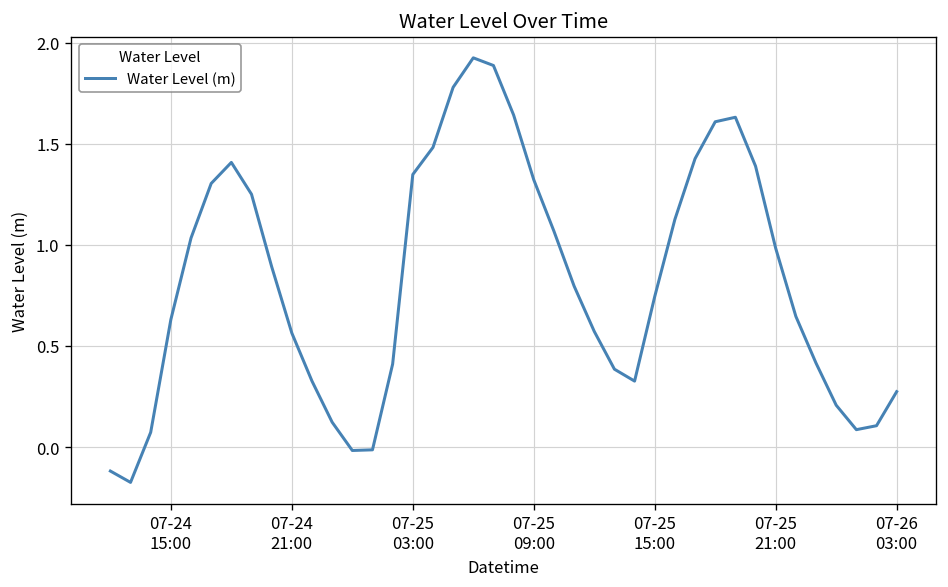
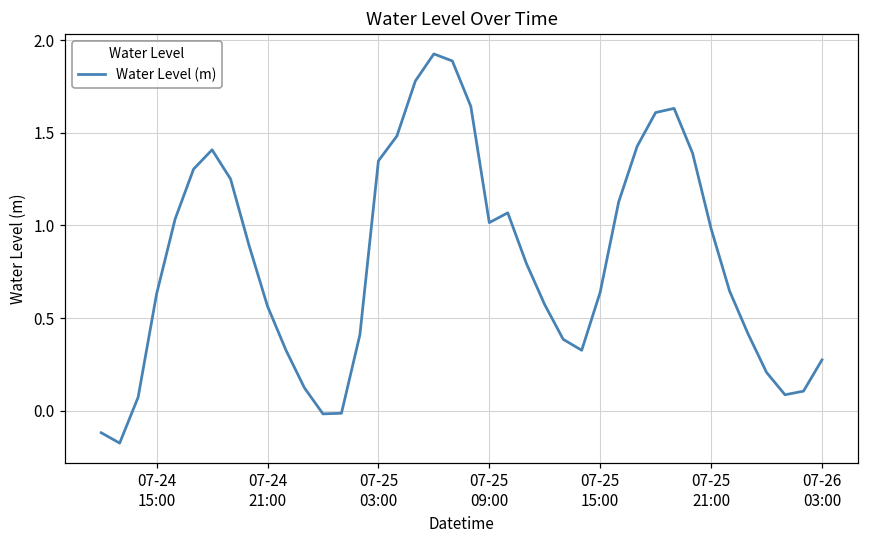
07-25 09:00: 1.32 -> 1.02
07-25 15:00: 0.74 -> 0.64
